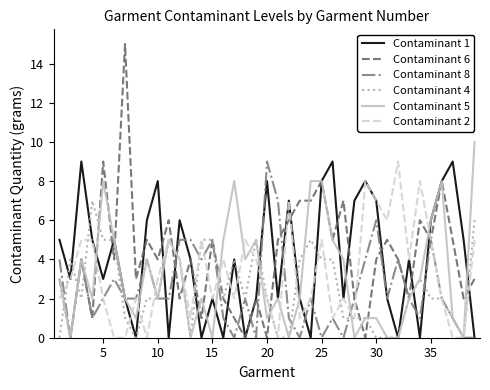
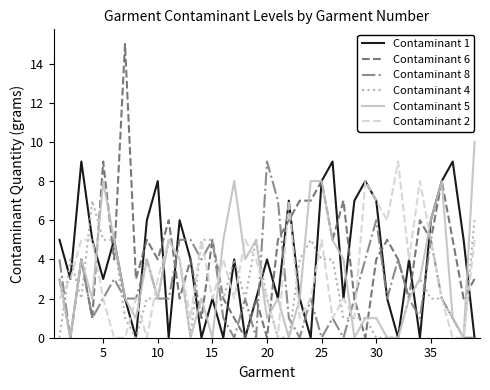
Contaminant 1, 20: 8 -> 4
